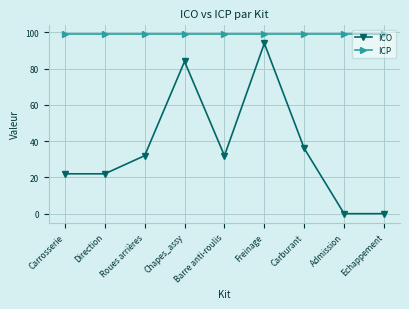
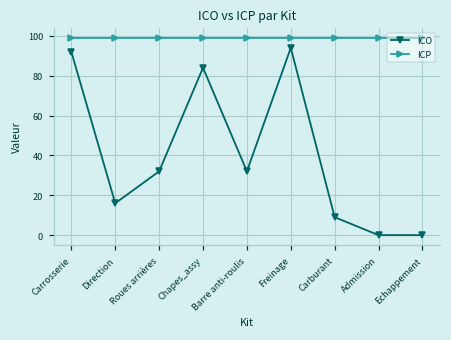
ICO, Carrosserie: 22 -> 92
ICO, Direction: 22 -> 16
ICO, Carburant: 36 -> 9
